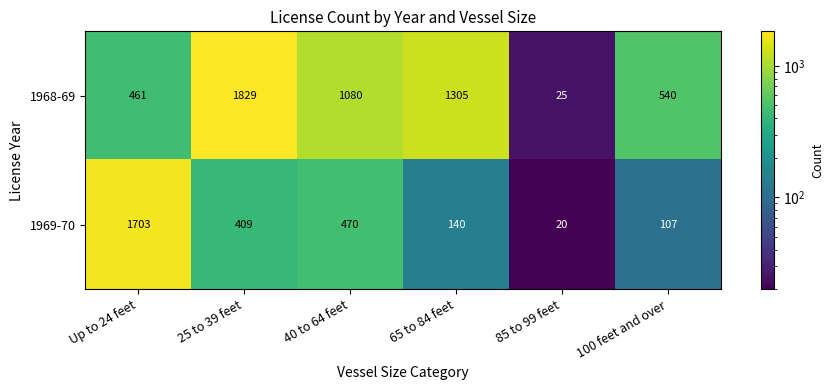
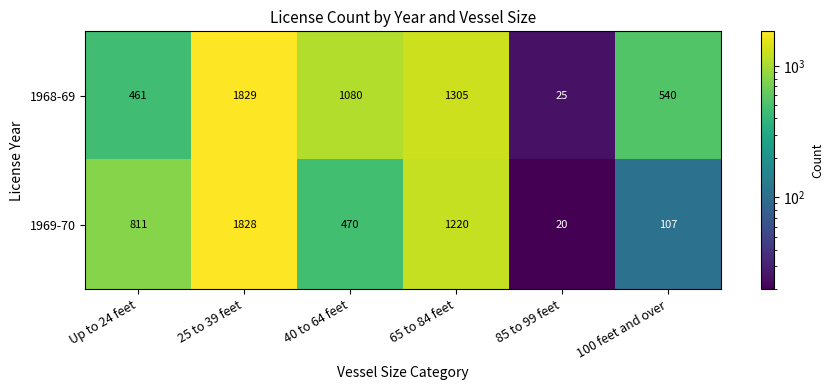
1969-70, Up to 24 feet: 1703 -> 811
1969-70, 25 to 39 feet: 409 -> 1828
1969-70, 65 to 84 feet: 140 -> 1220
